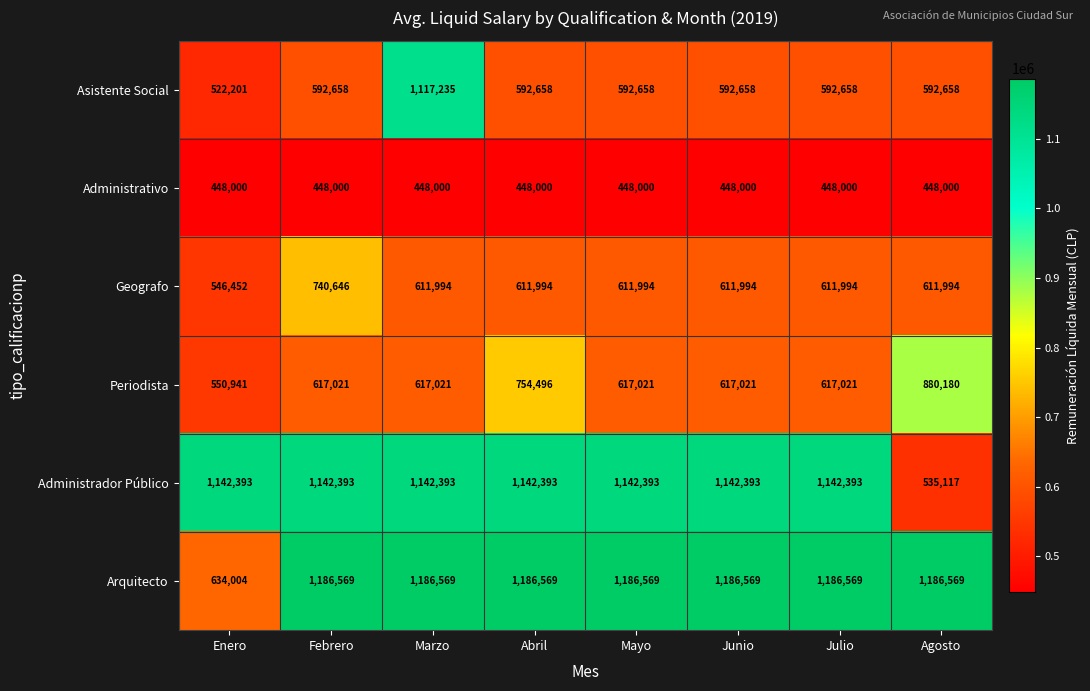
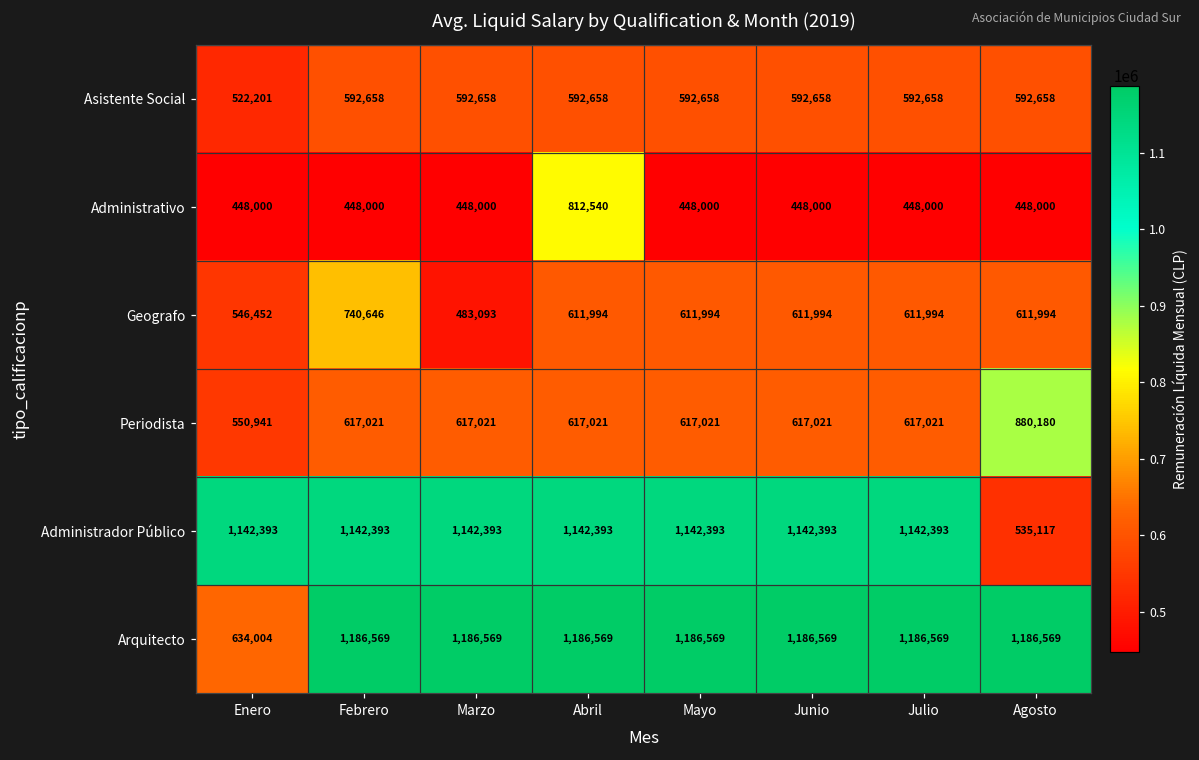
Asistente Social, Marzo: 1,117,235 -> 592,658
Administrativo, Abril: 448,000 -> 812,540
Geografo, Marzo: 611,994 -> 483,093
Periodista, Abril: 754,496 -> 617,021
